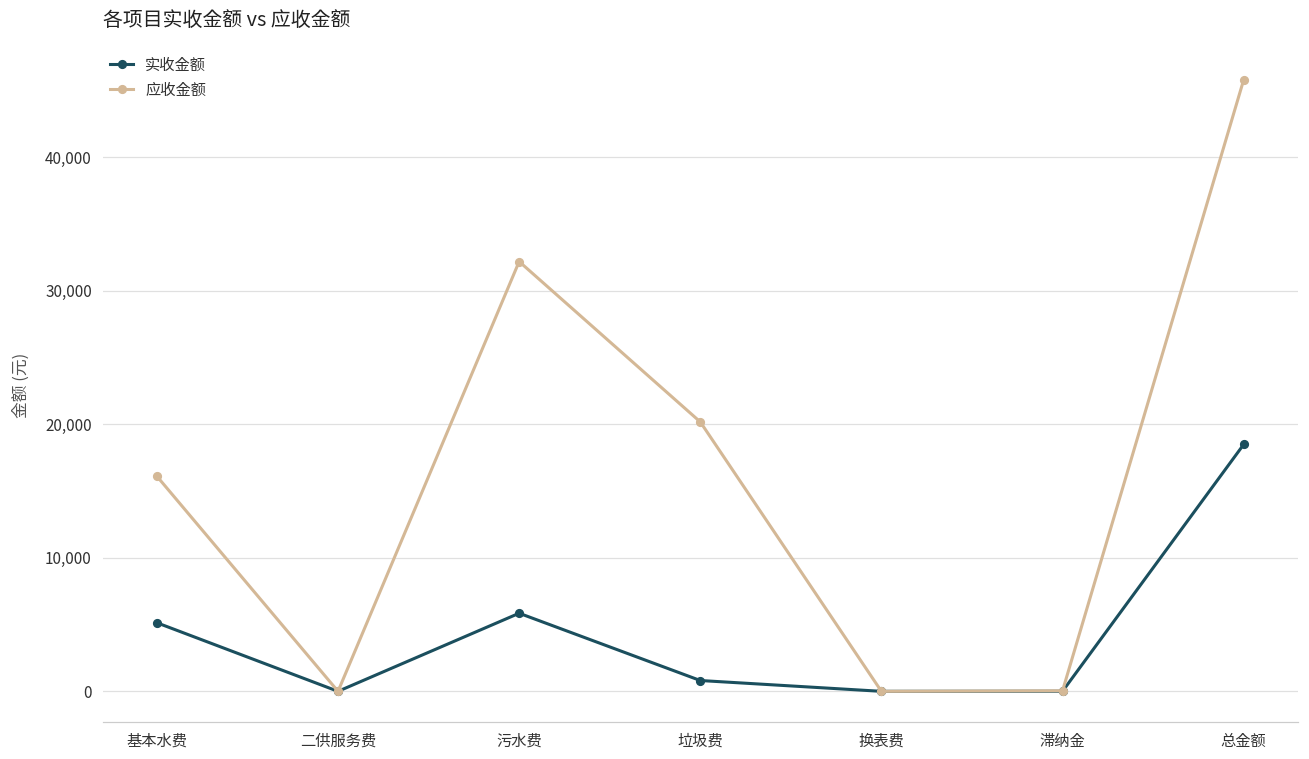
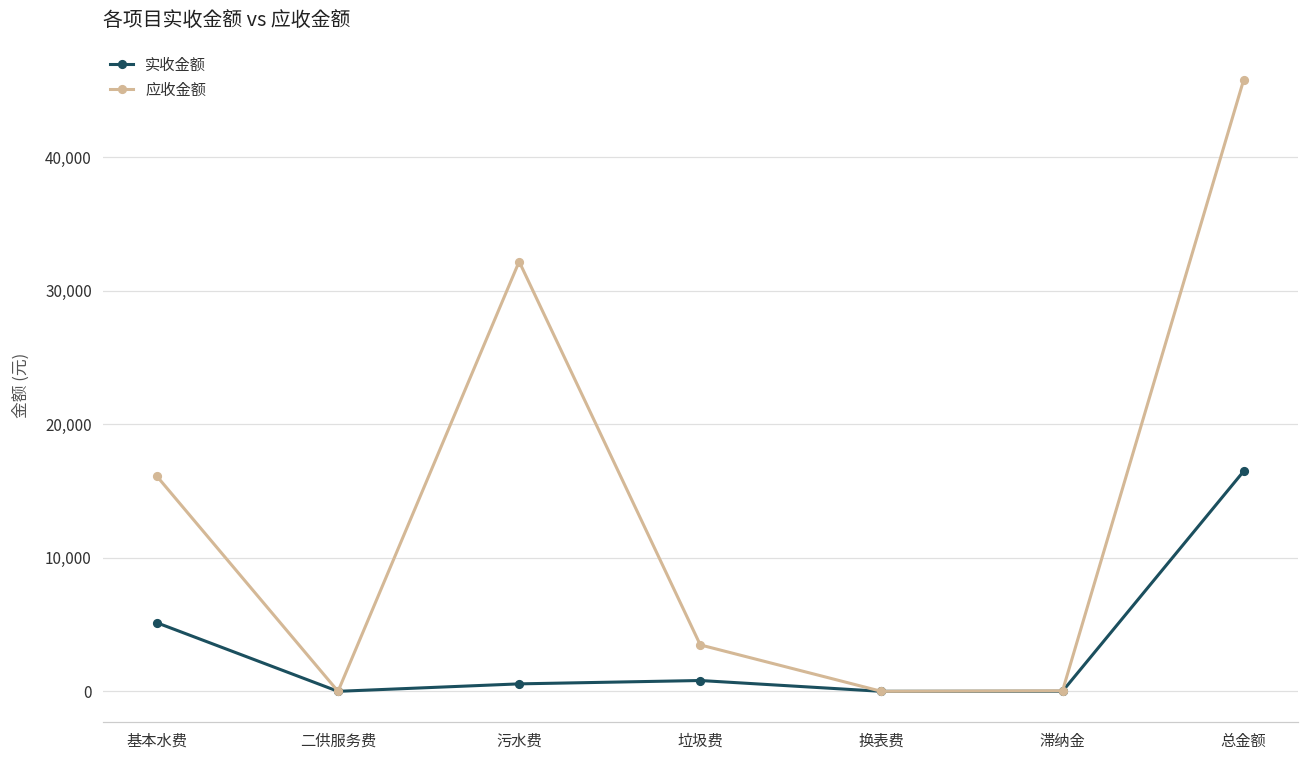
实收金额, 污水费: 5,900 -> 600
应收金额, 垃圾费: 20,200 -> 3,500
实收金额, 总金额: 18,500 -> 16,500
